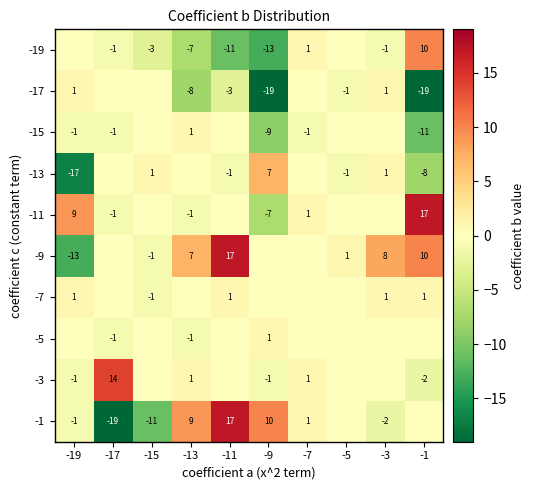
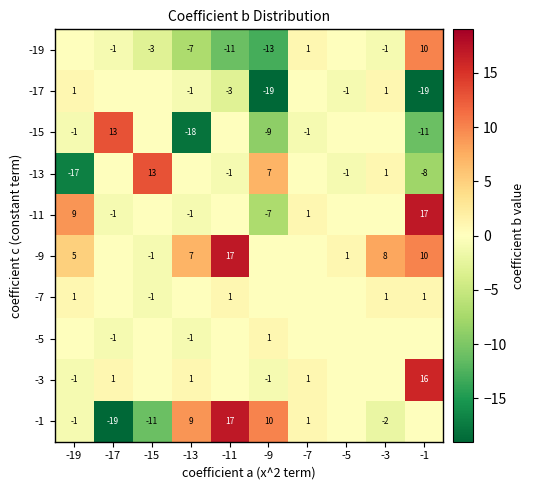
-17, -13: -8 -> -1
-15, -17: -1 -> 13
-15, -13: 1 -> -18
-13, -15: 1 -> 13
-9, -19: -13 -> 5
-3, -17: 14 -> 1
-3, -1: -2 -> 16
